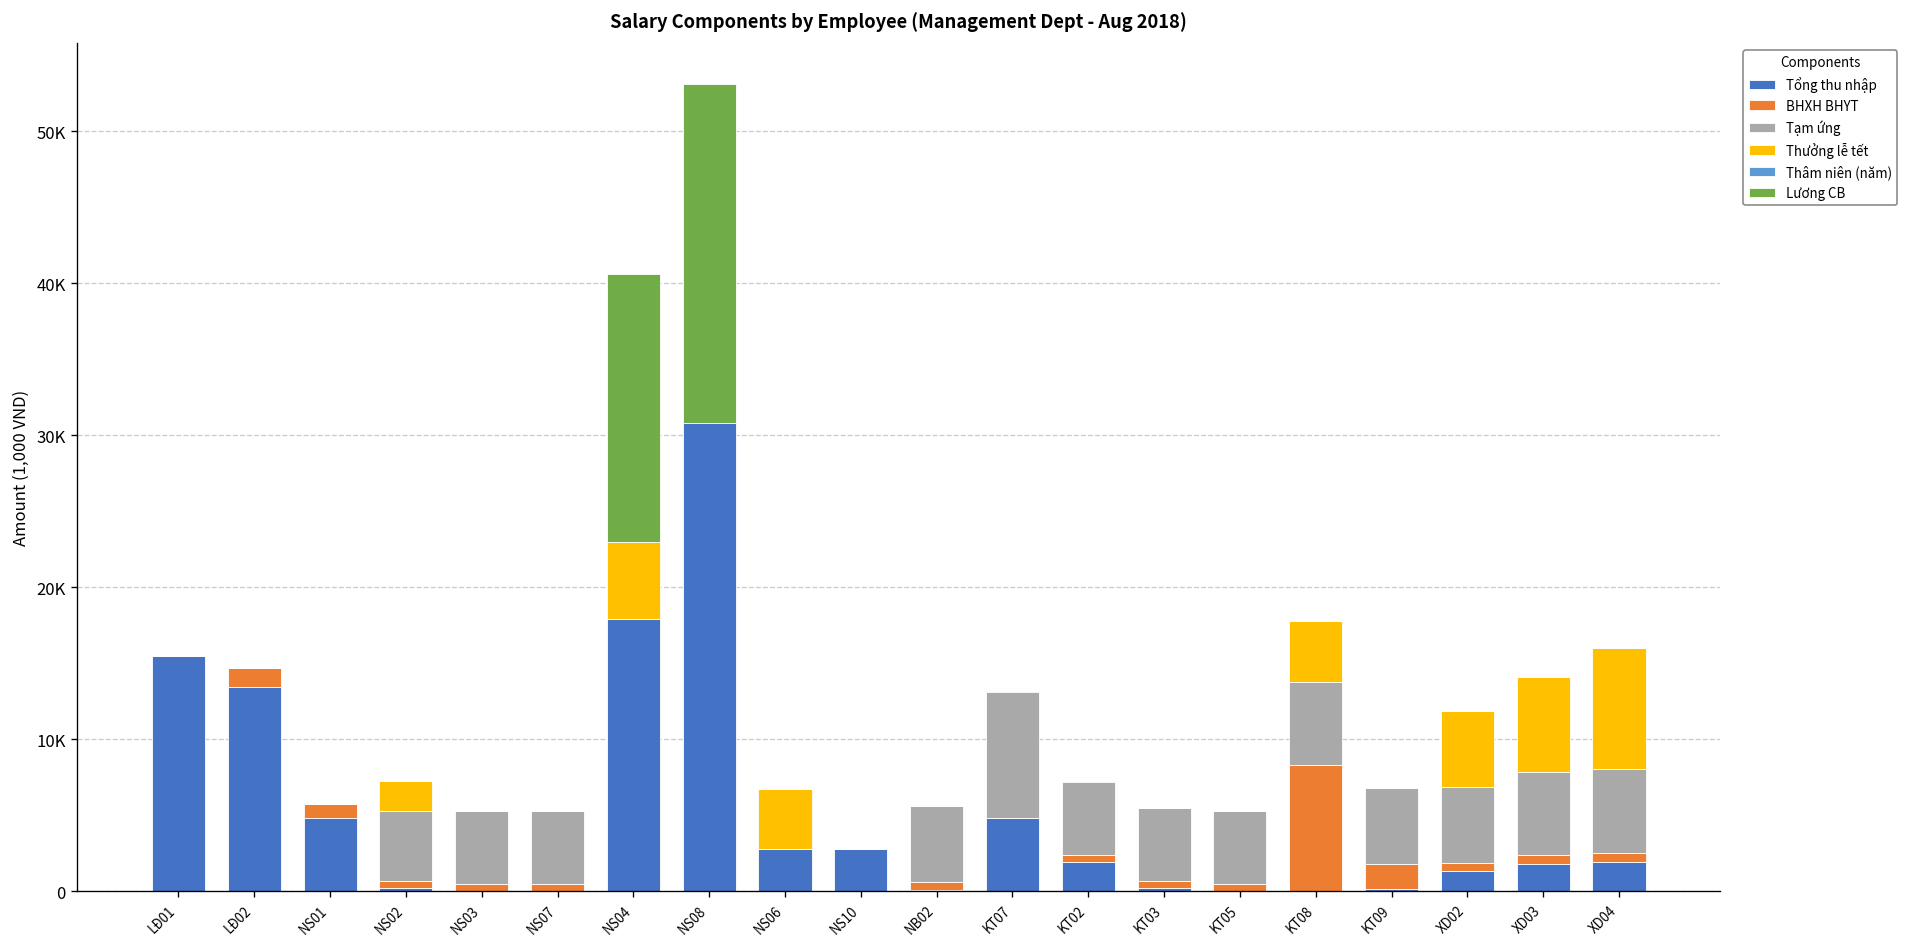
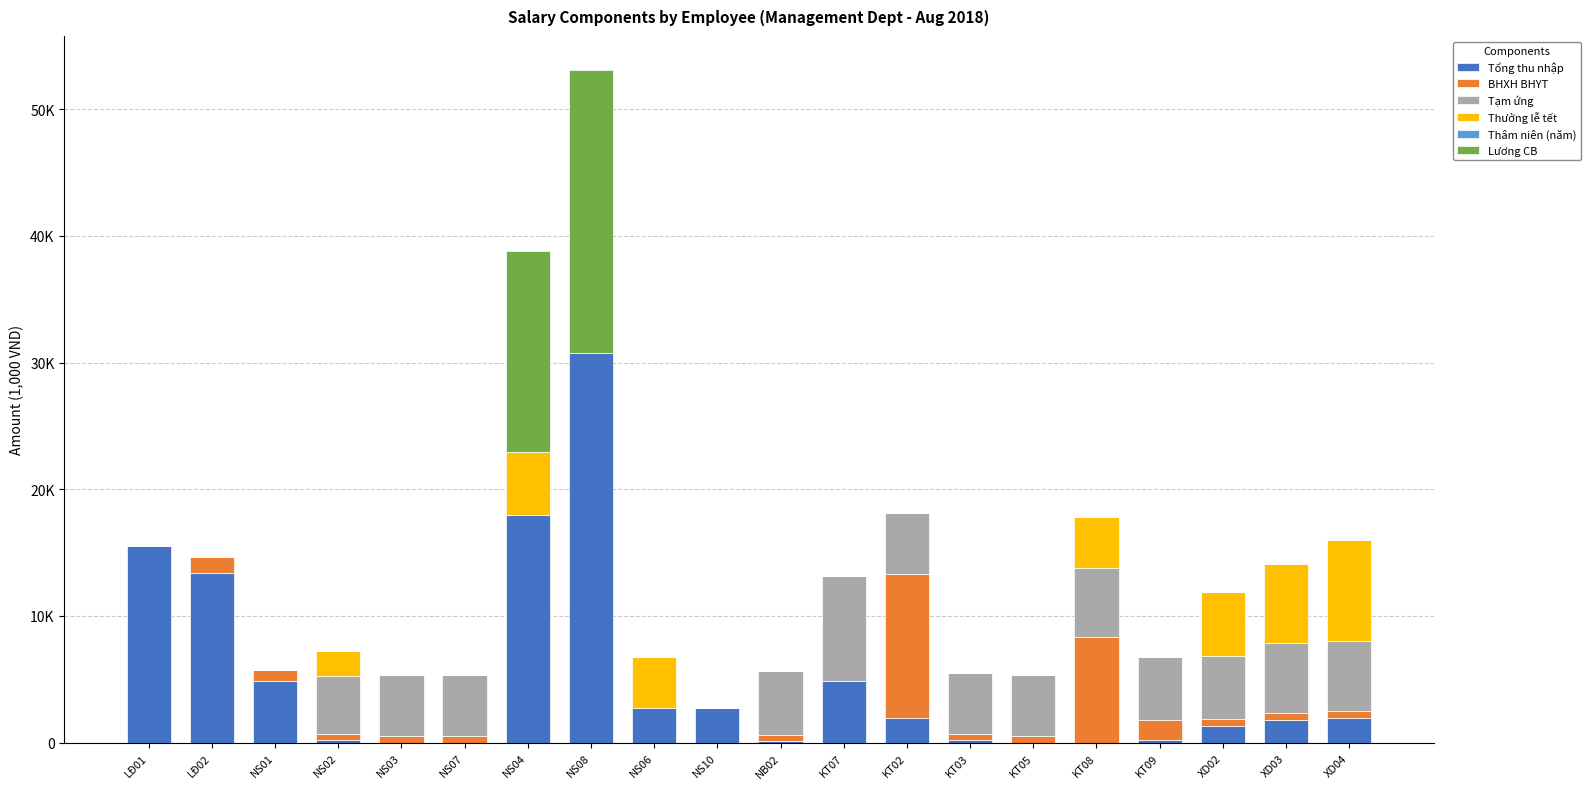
Lương CB, NS04: 17700 -> 15900
BHXH BHYT, KT02: 500 -> 11400
